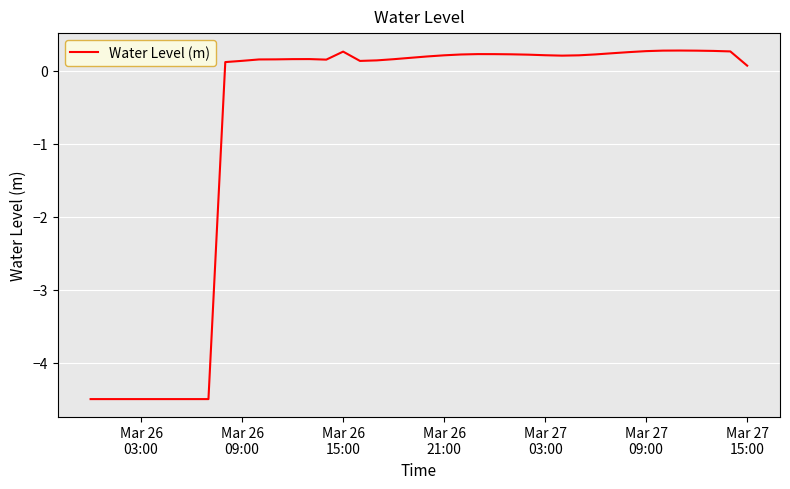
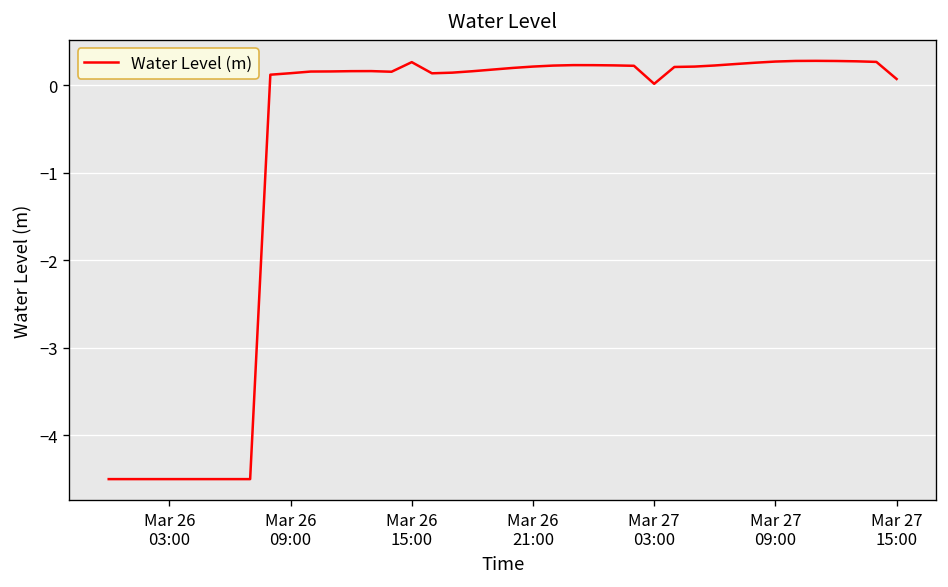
Mar 27 03:00: 0.2 -> 0.0
